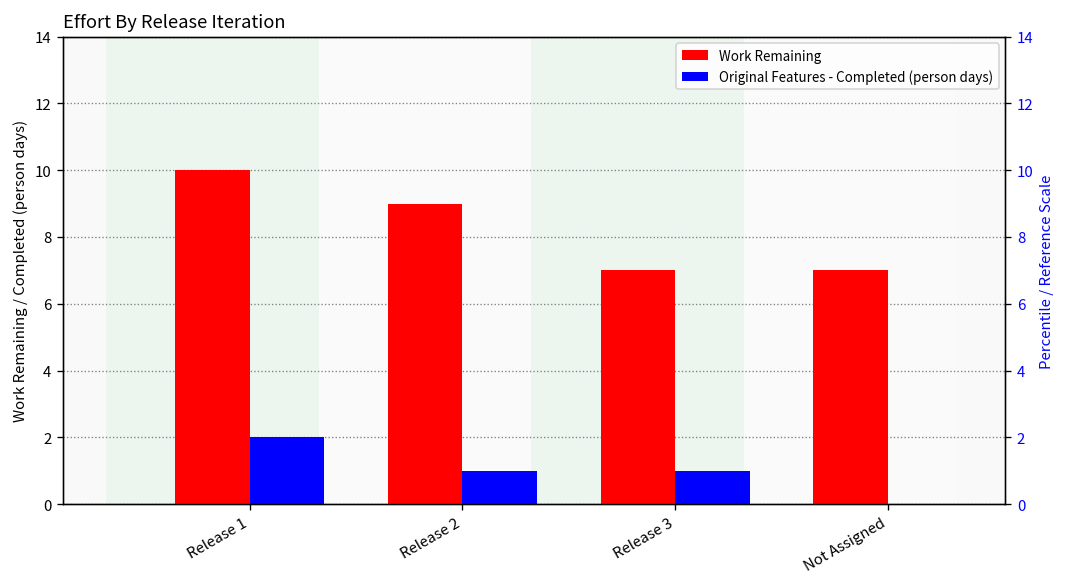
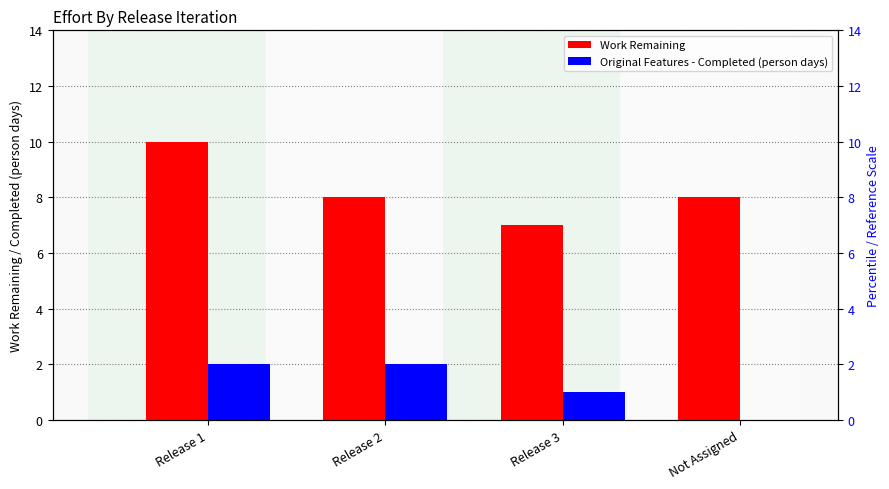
Work Remaining, Release 2: 9 -> 8
Original Features - Completed (person days), Release 2: 1 -> 2
Work Remaining, Not Assigned: 7 -> 8
